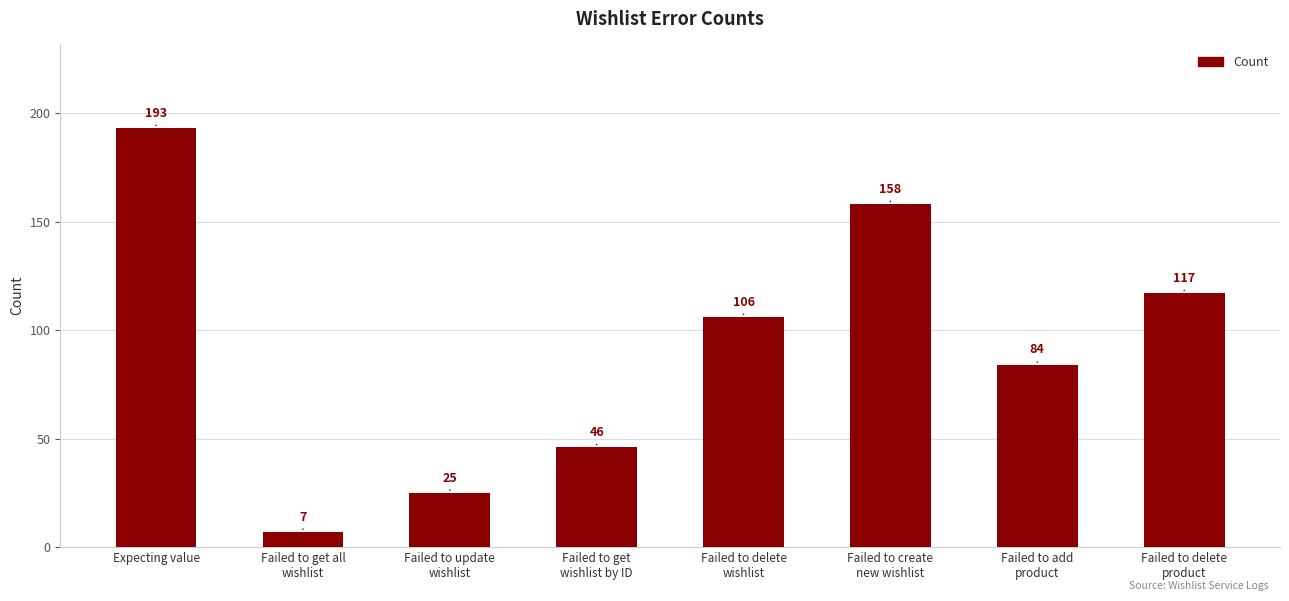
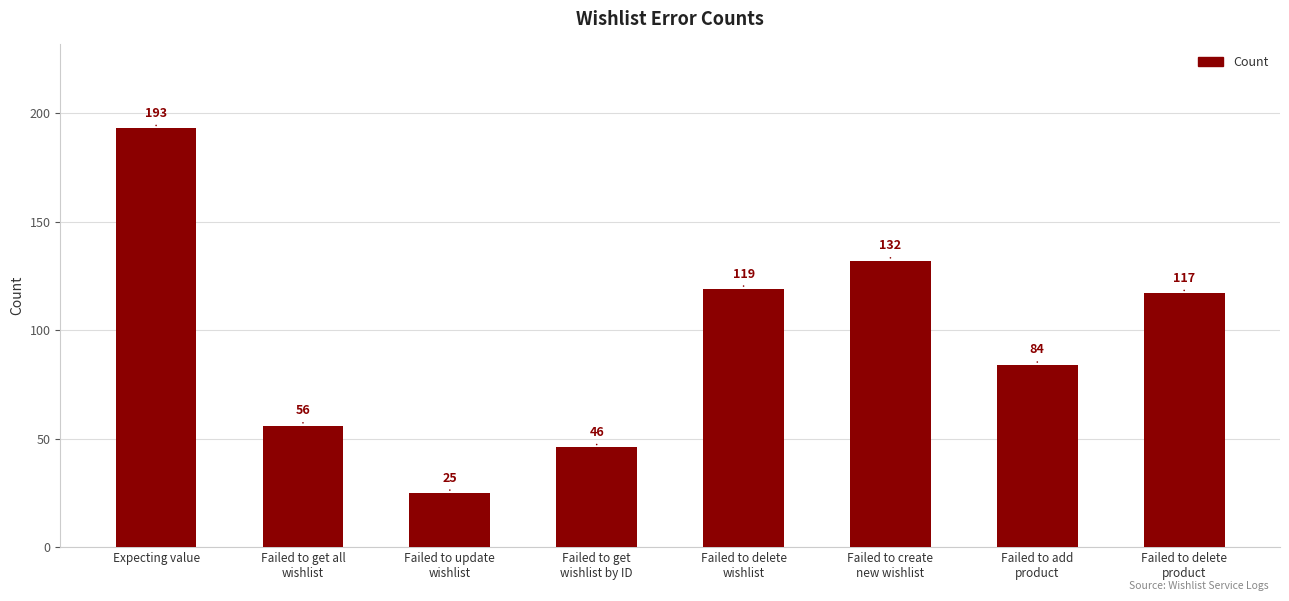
Failed to get all wishlist: 7 -> 56
Failed to delete wishlist: 106 -> 119
Failed to create new wishlist: 158 -> 132
